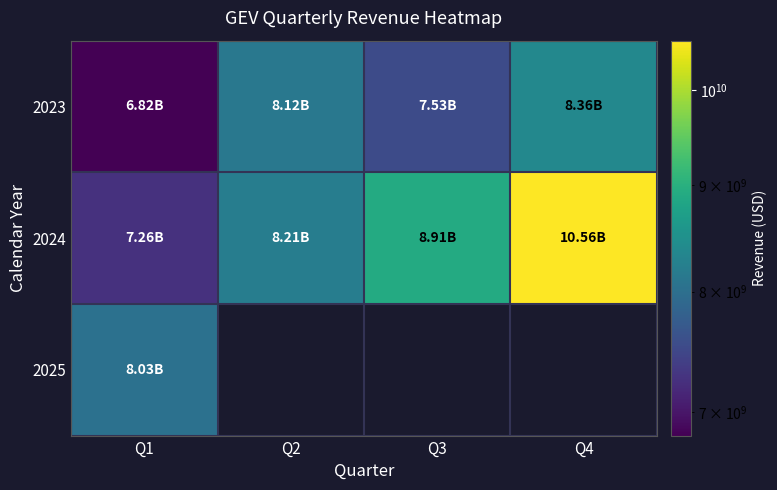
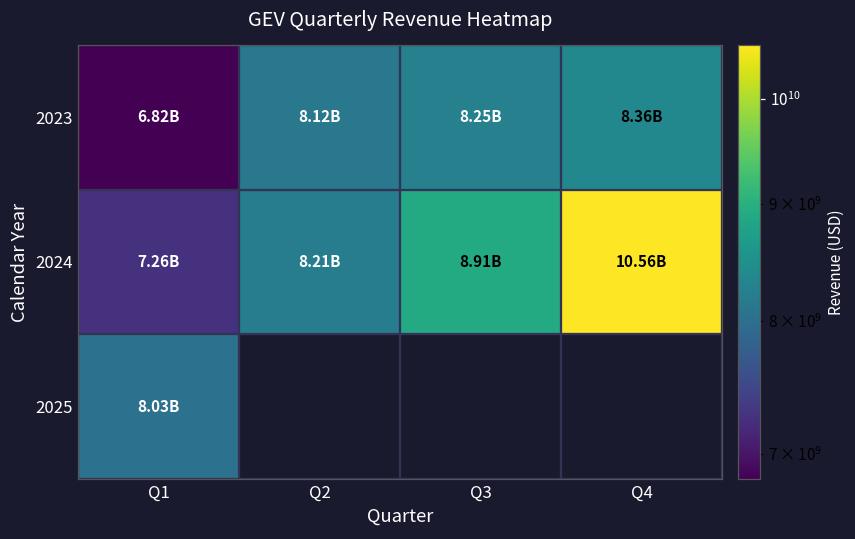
2023, Q3: 7.53B -> 8.25B
